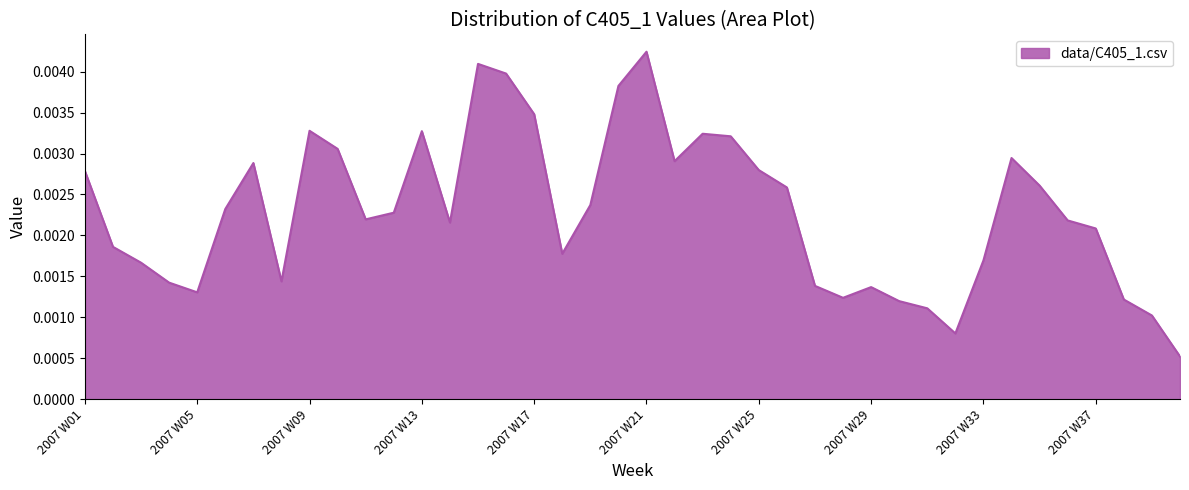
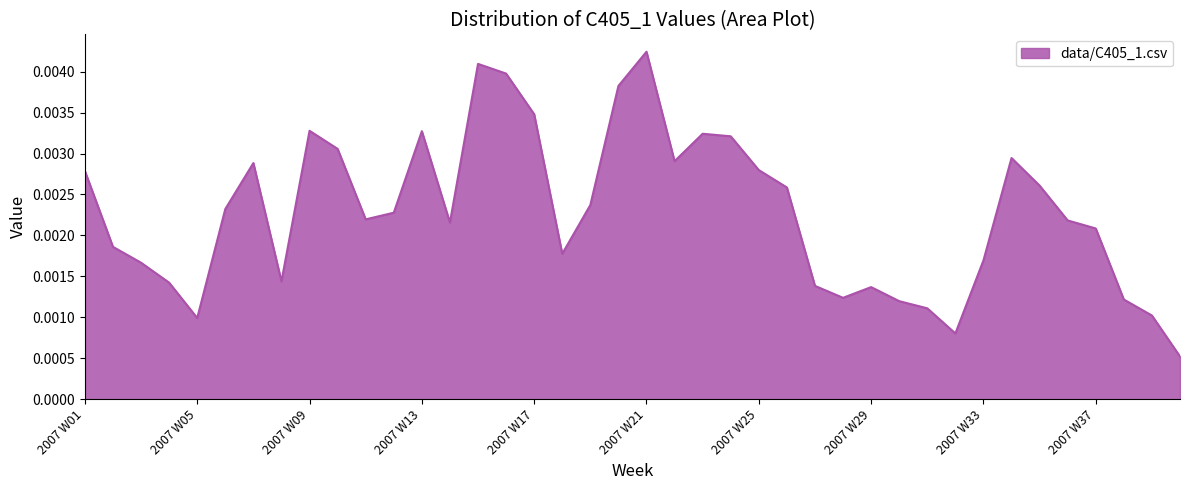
2007 W05: 0.0013 -> 0.0010
